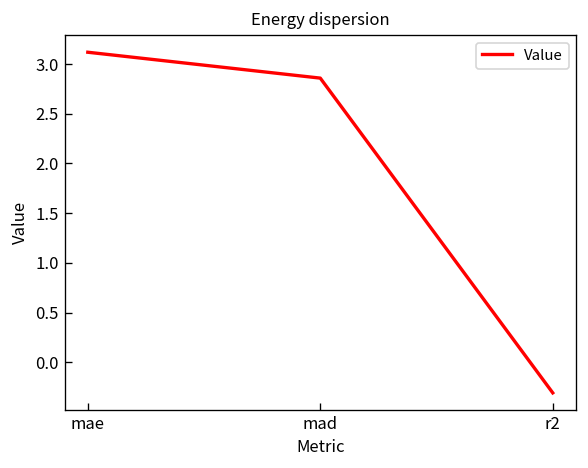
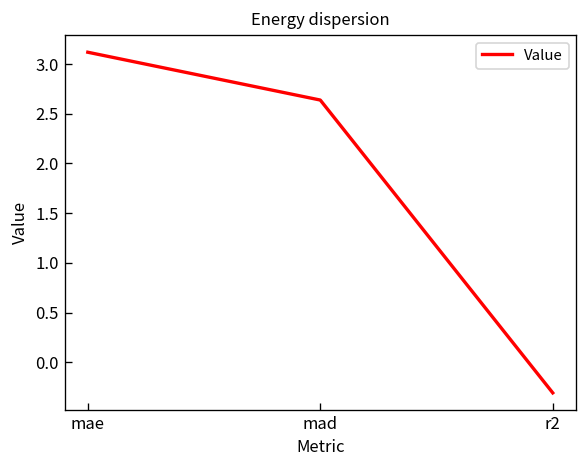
mad: 2.9 -> 2.6
